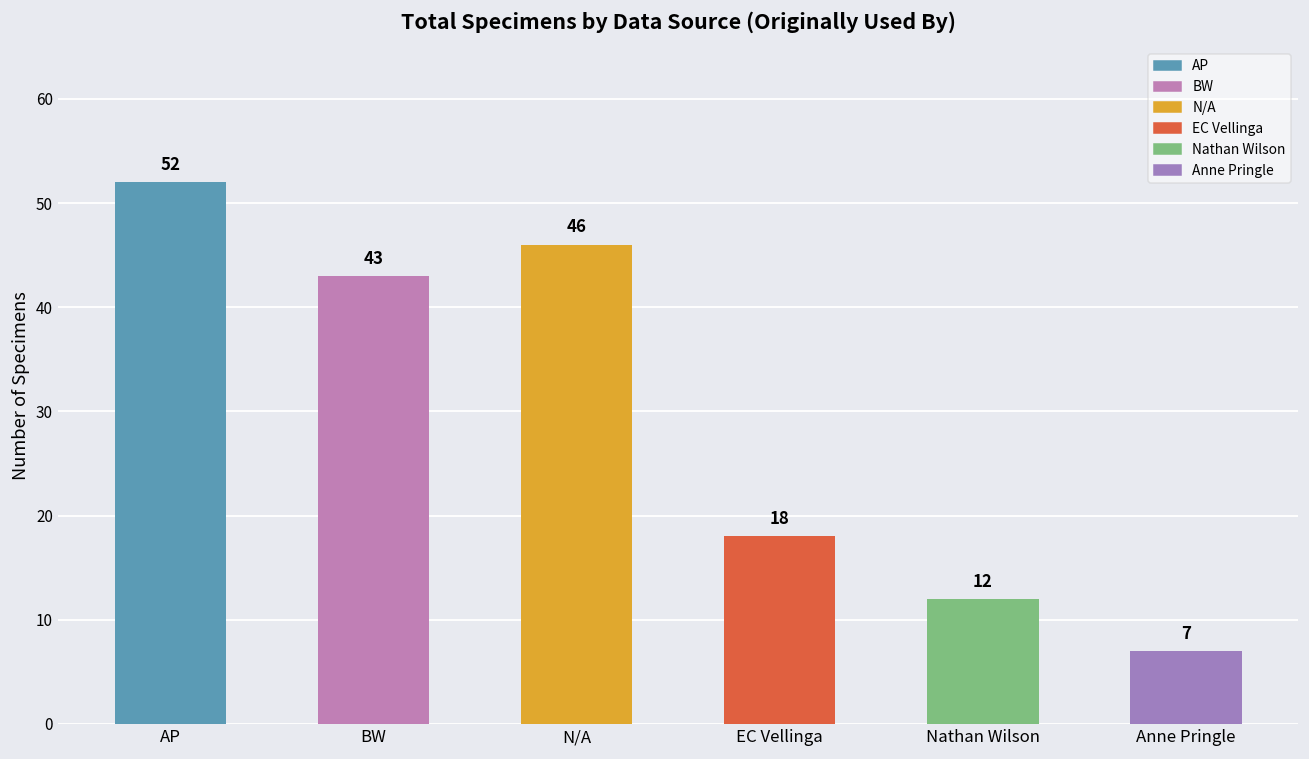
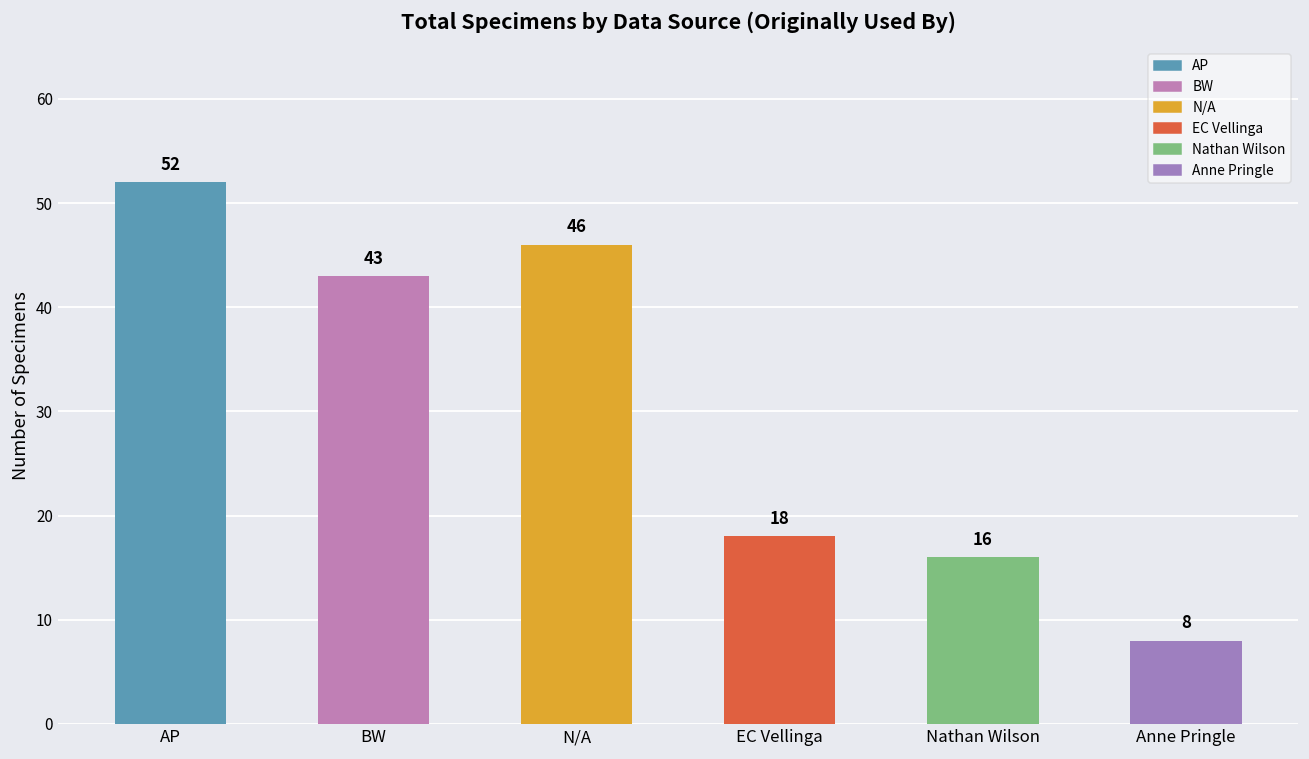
Nathan Wilson: 12 -> 16
Anne Pringle: 7 -> 8
